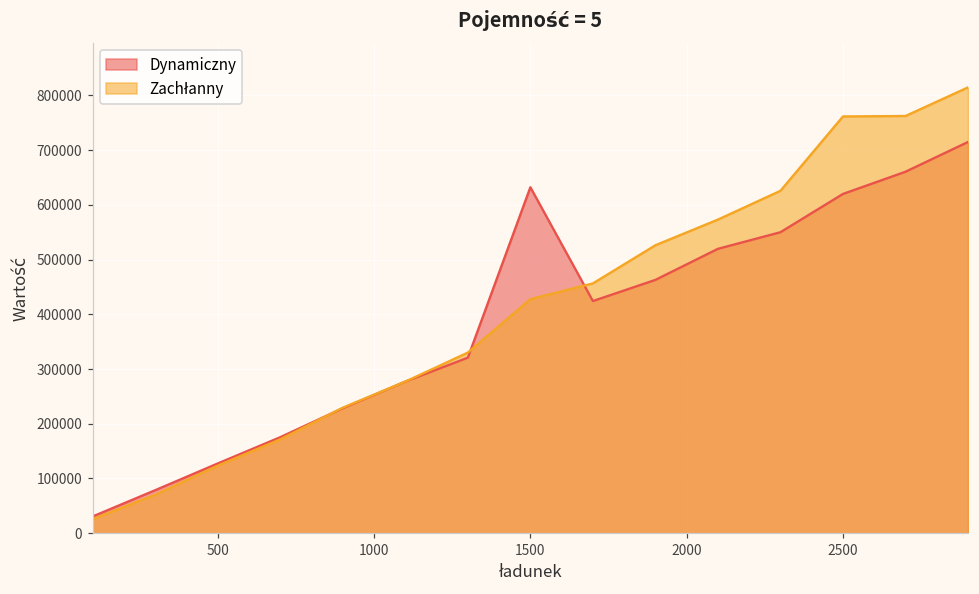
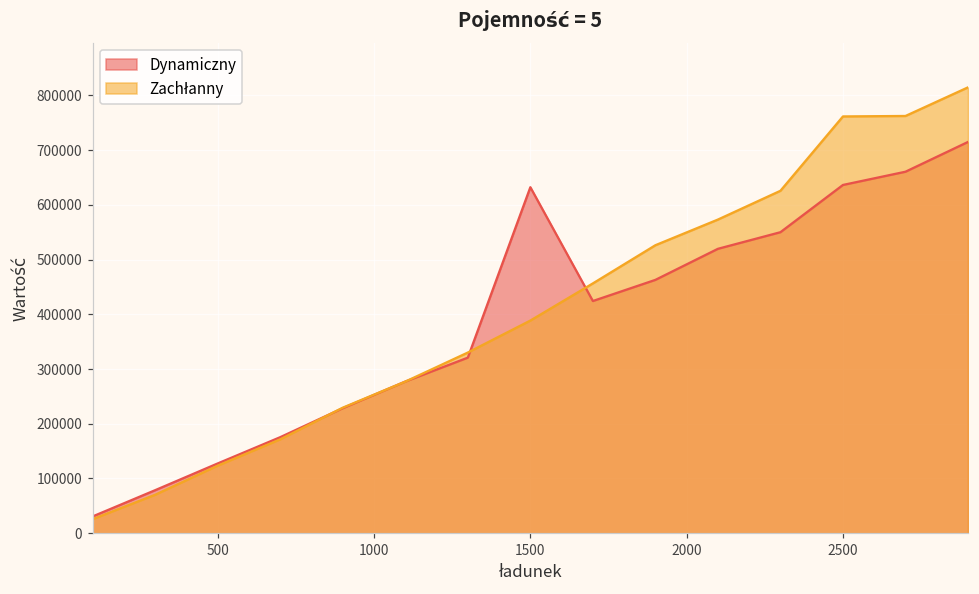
Zachłanny, 1500: 430000 -> 390000
Dynamiczny, 2500: 620000 -> 640000
